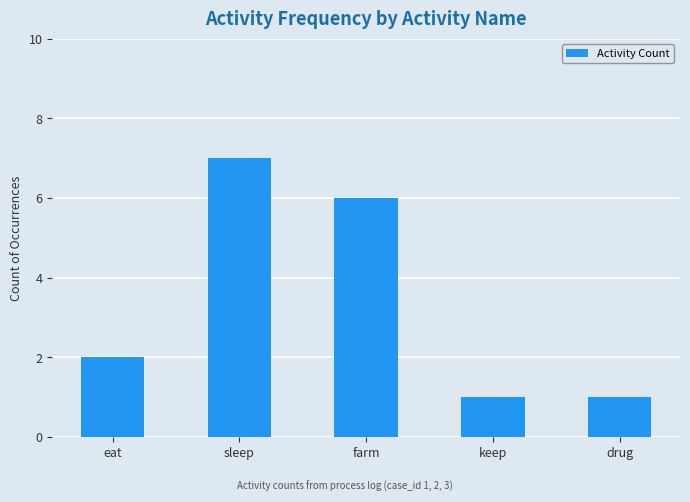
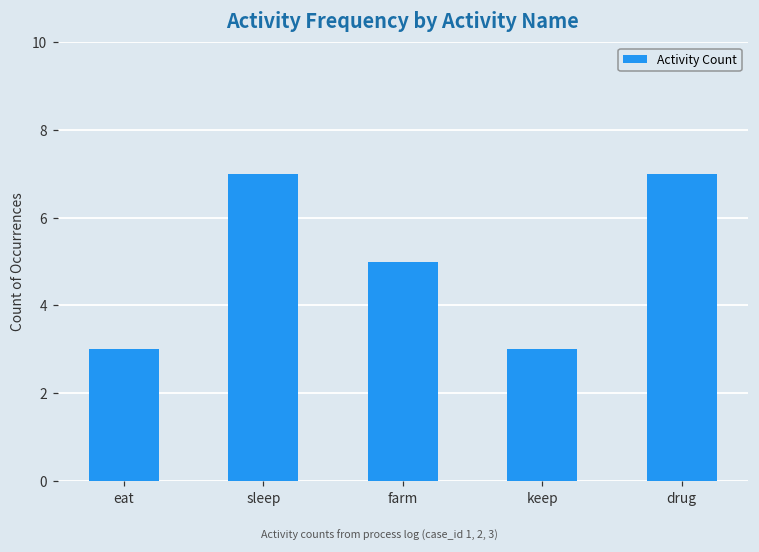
eat: 2 -> 3
farm: 6 -> 5
keep: 1 -> 3
drug: 1 -> 7
